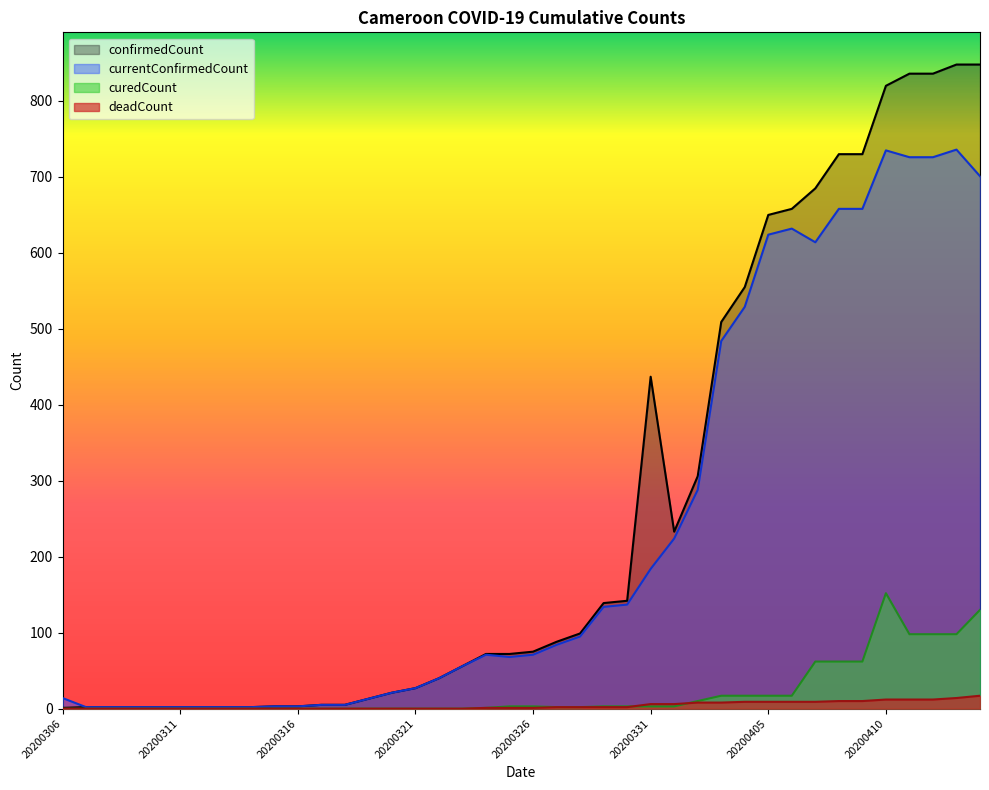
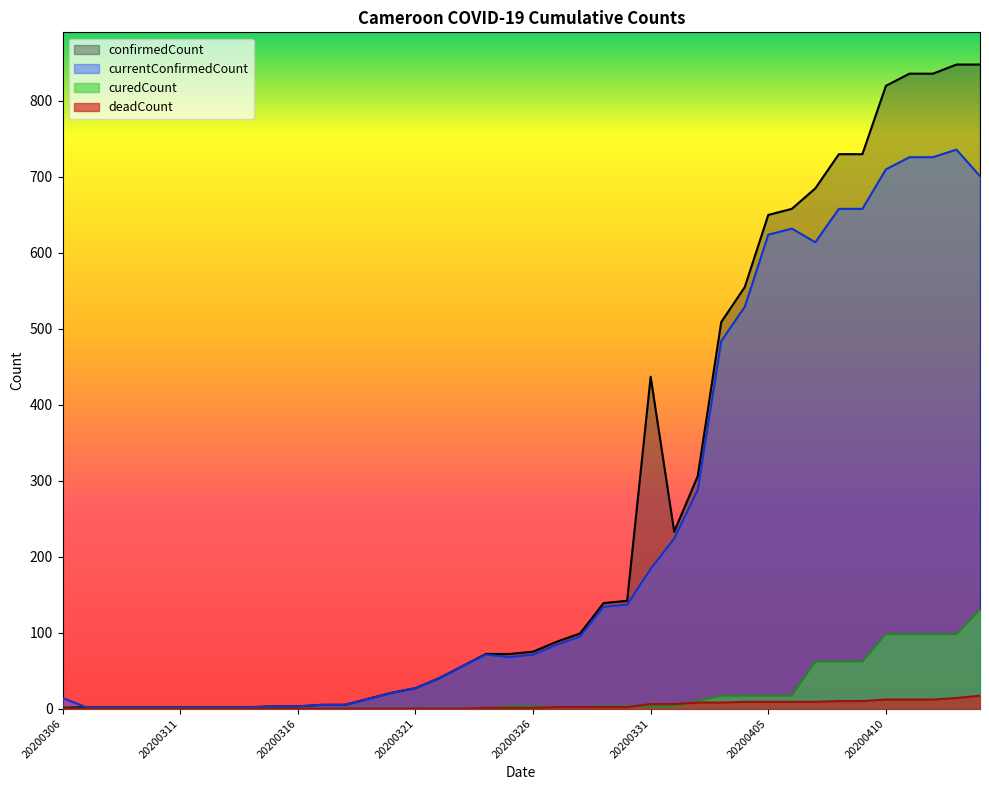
currentConfirmedCount, 20200410: 740 -> 710
curedCount, 20200410: 150 -> 100
